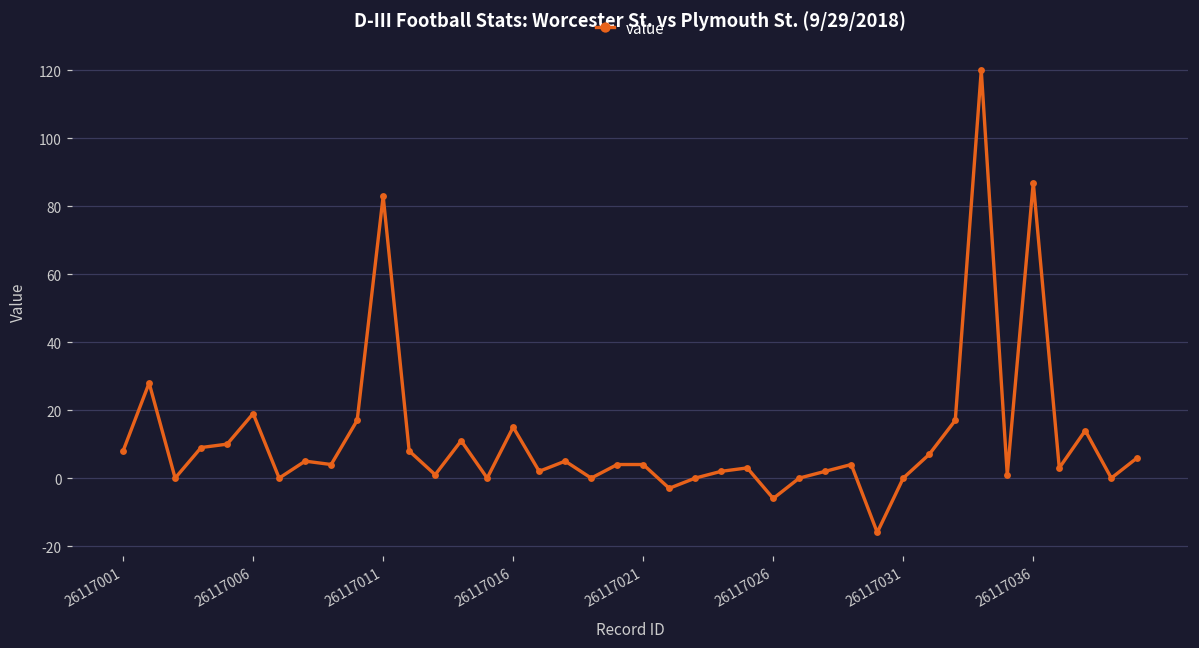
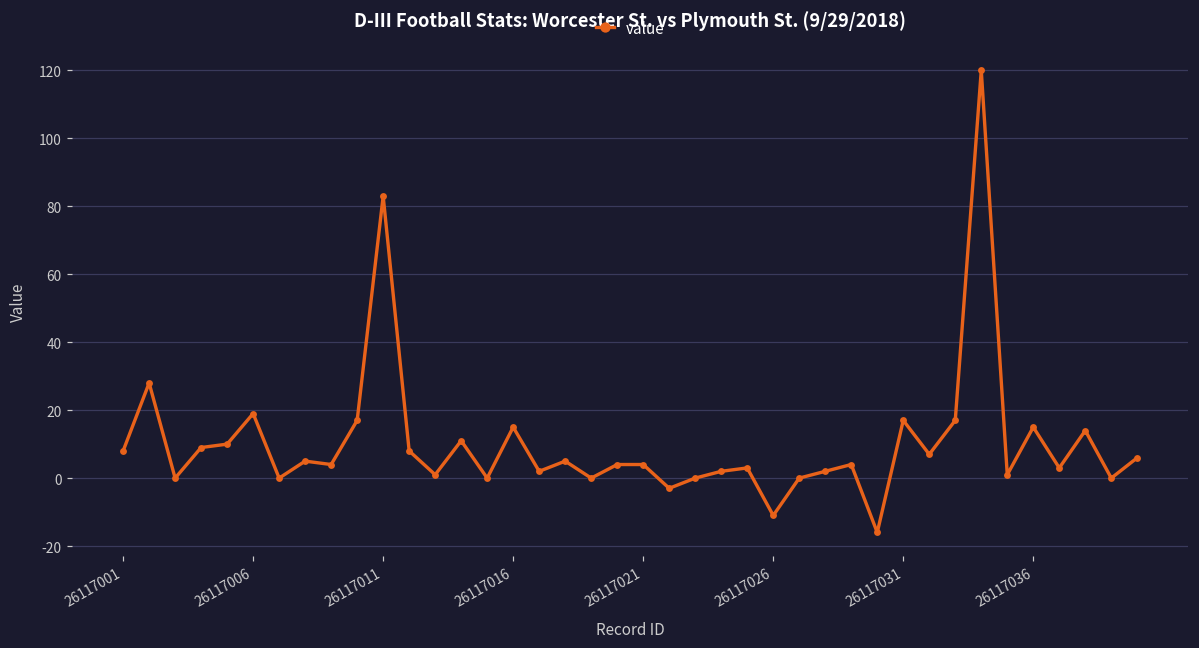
26117026: -6 -> -11
26117031: 0 -> 17
26117036: 87 -> 15
